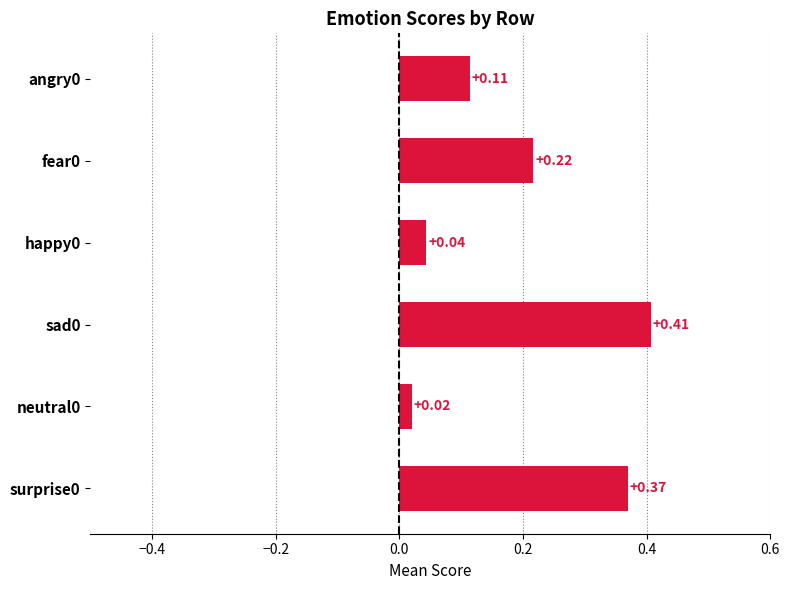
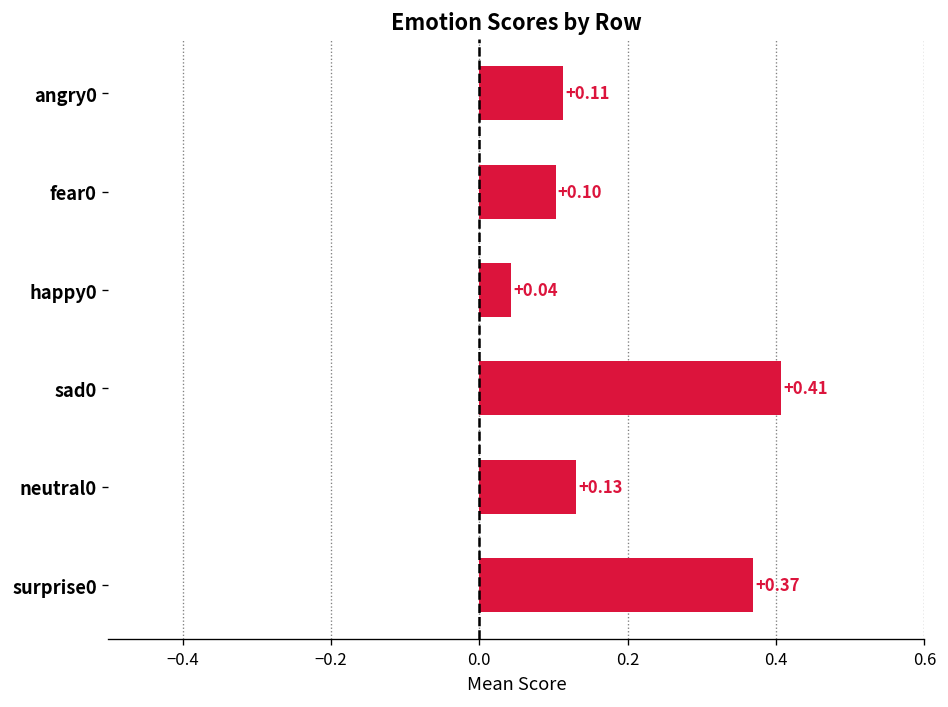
fear0: +0.22 -> +0.10
neutral0: +0.02 -> +0.13
